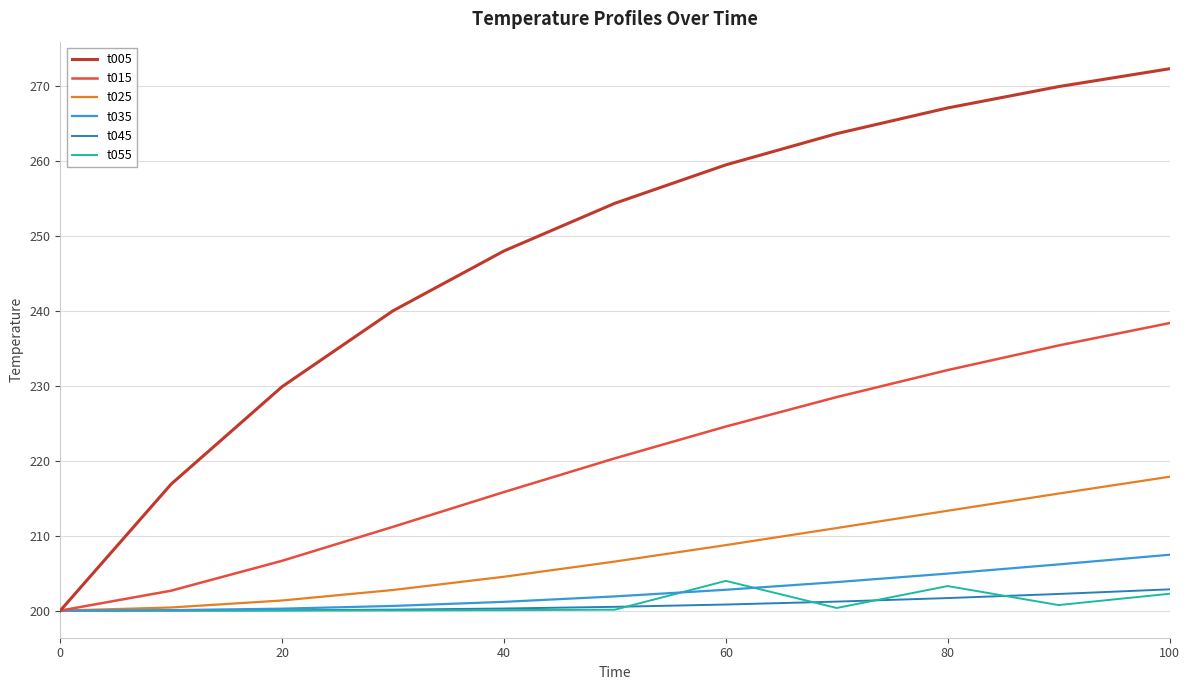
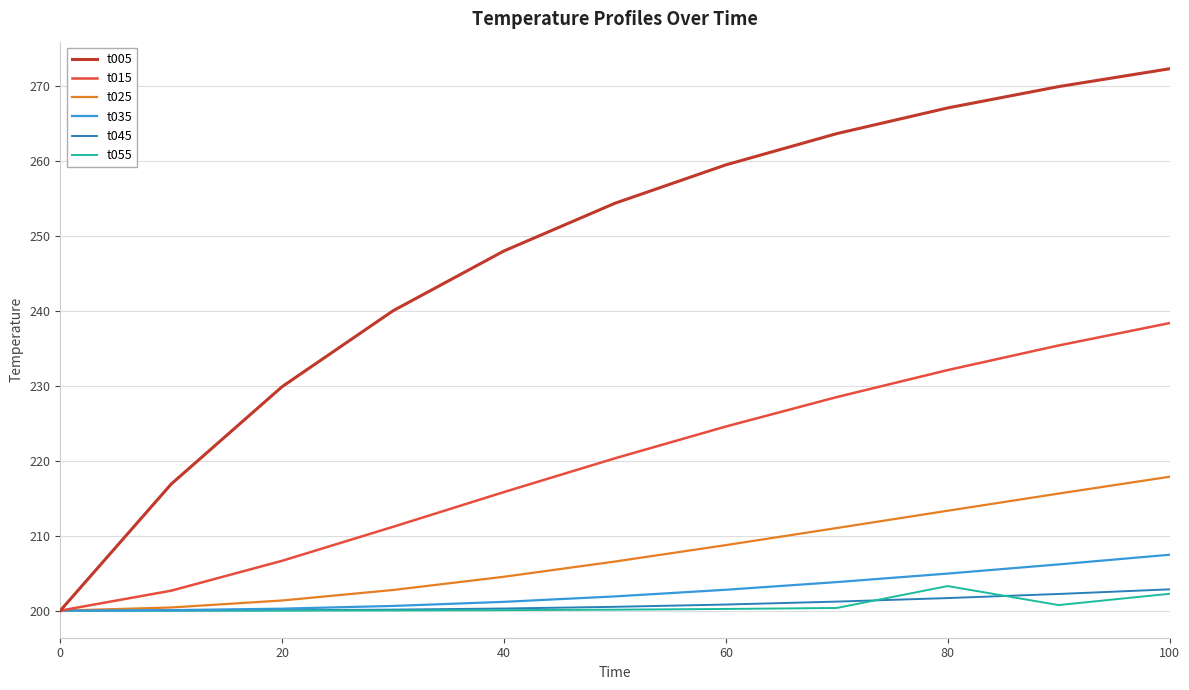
t055, 60: 204 -> 200
